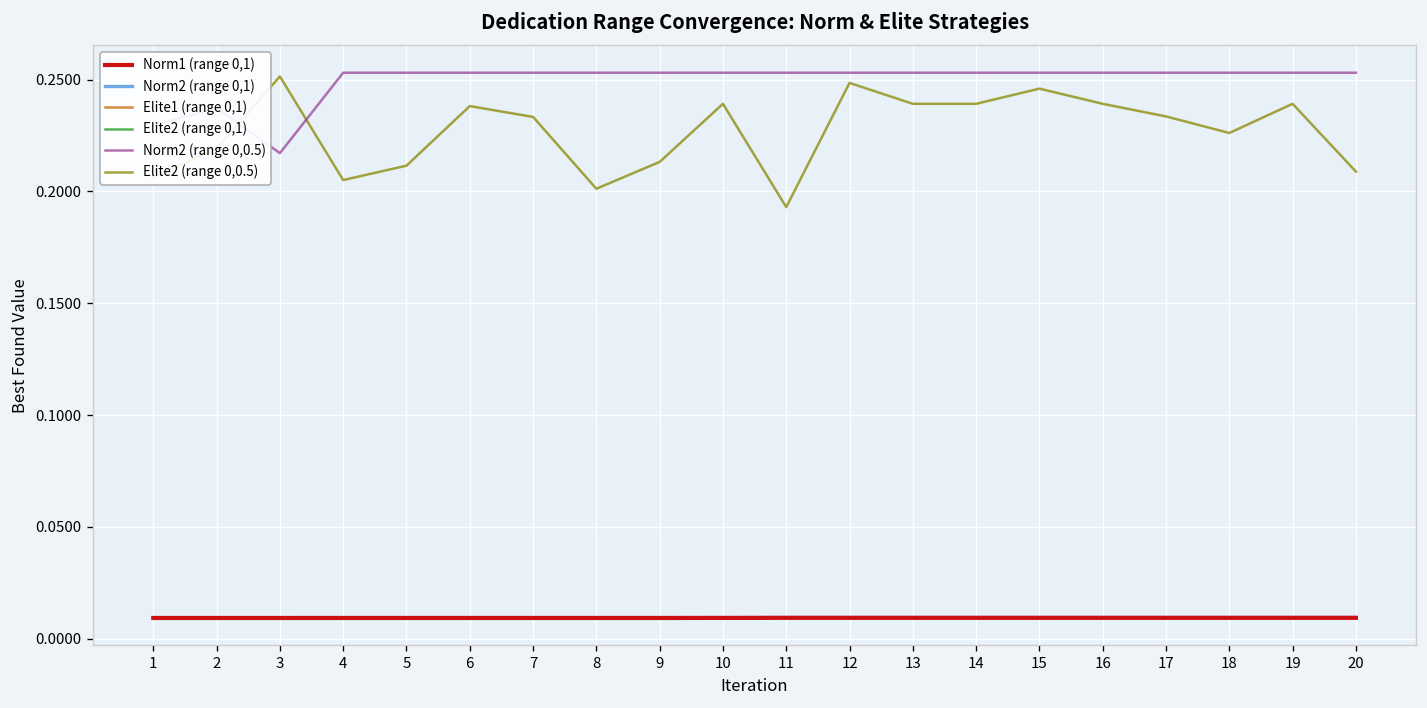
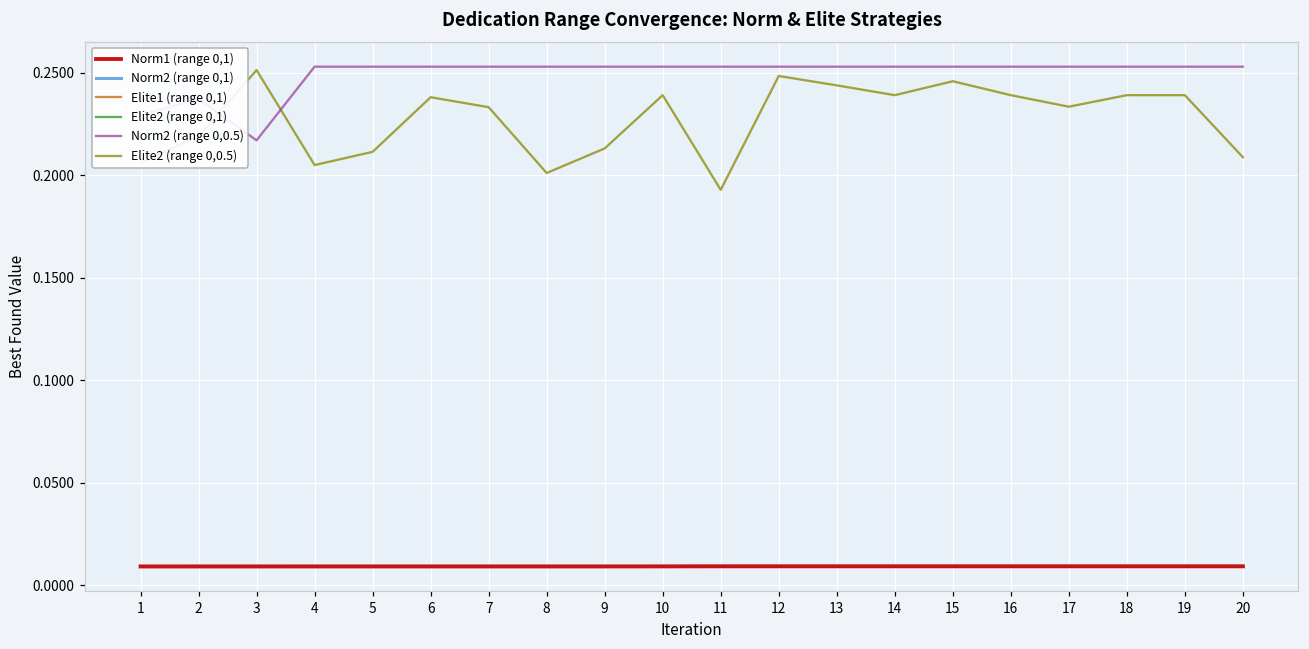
Elite2 (range 0,0.5), 13: 0.239 -> 0.244
Elite2 (range 0,0.5), 18: 0.226 -> 0.239
